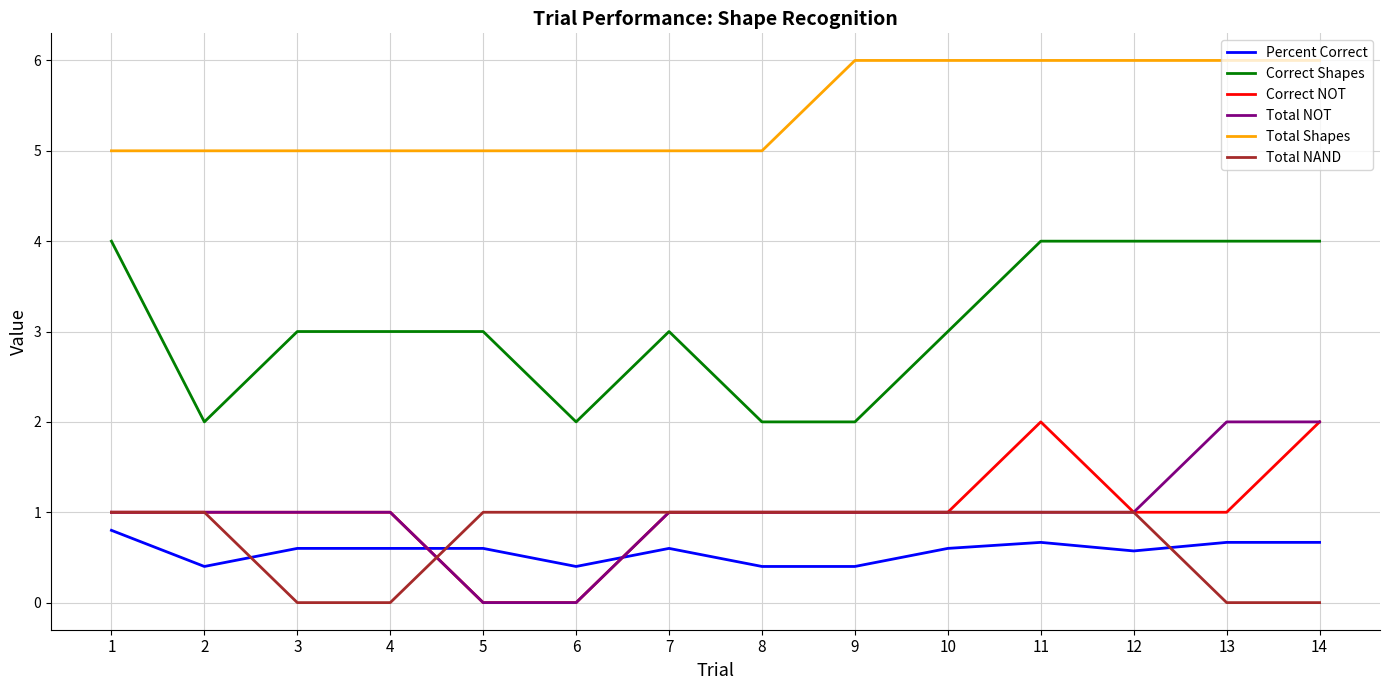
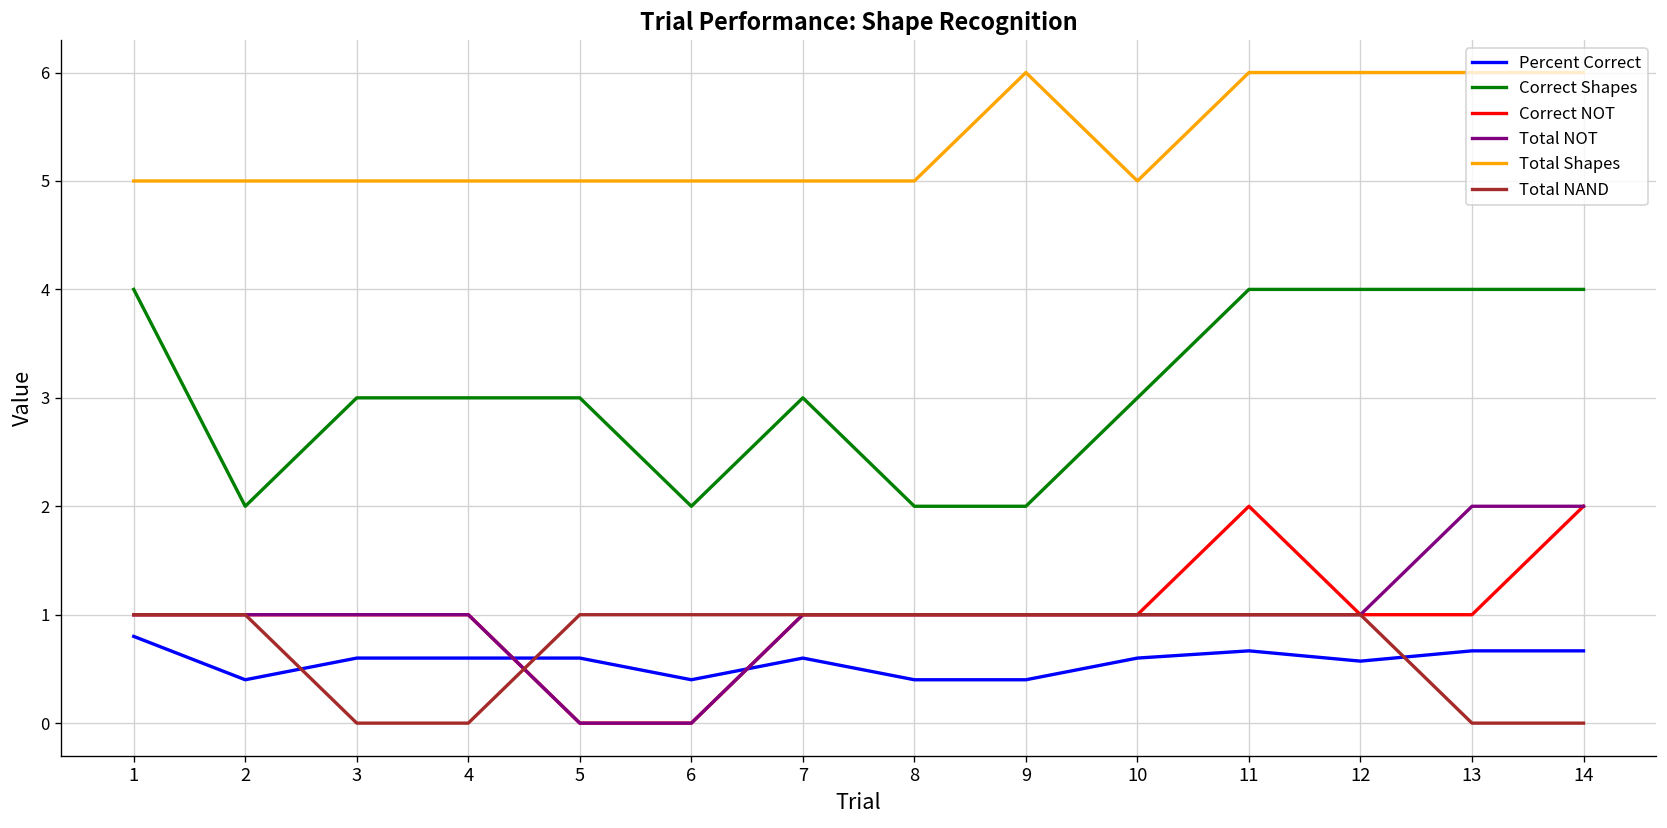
Total Shapes, 10: 6 -> 5
